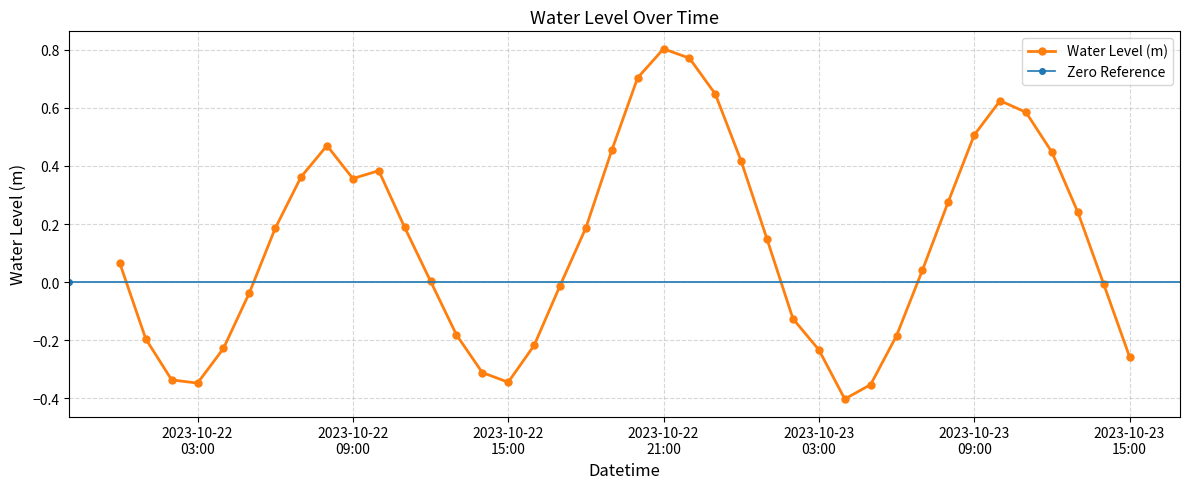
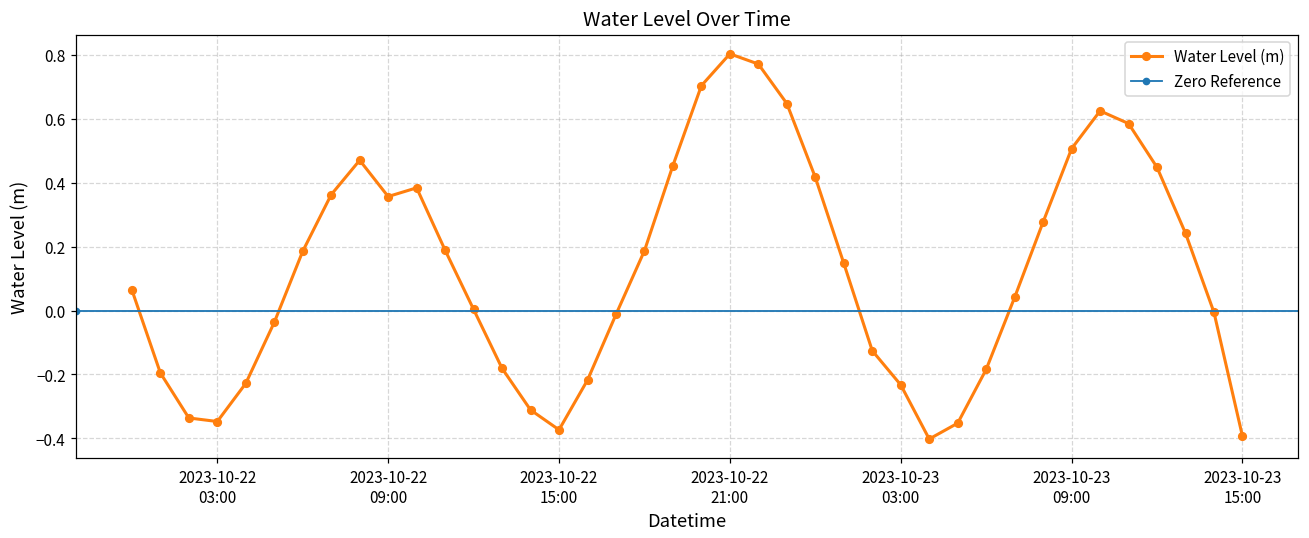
2023-10-22 15:00: -0.34 -> -0.37
2023-10-23 15:00: -0.26 -> -0.39
